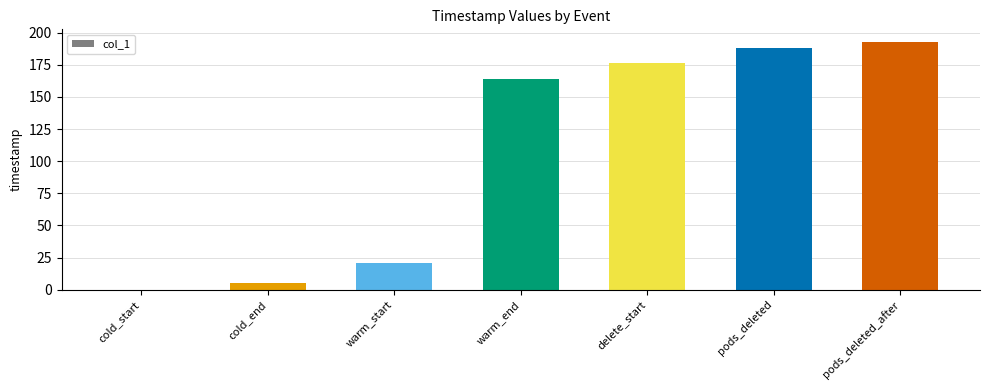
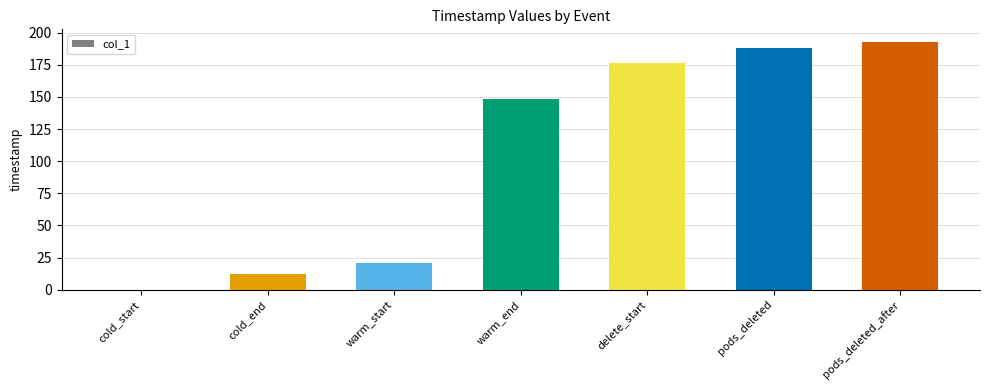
cold_end: 5 -> 12
warm_end: 164 -> 148
